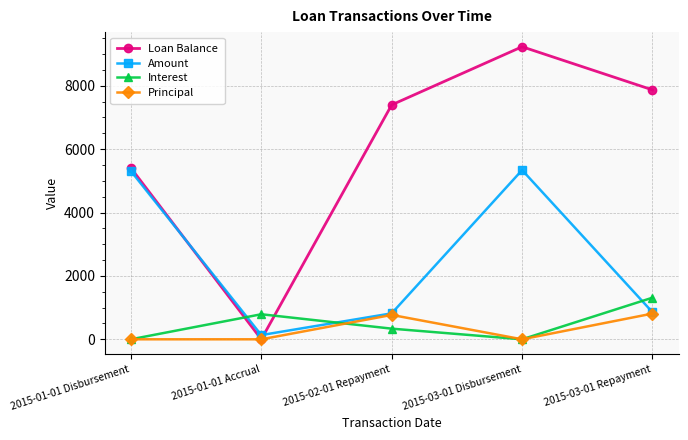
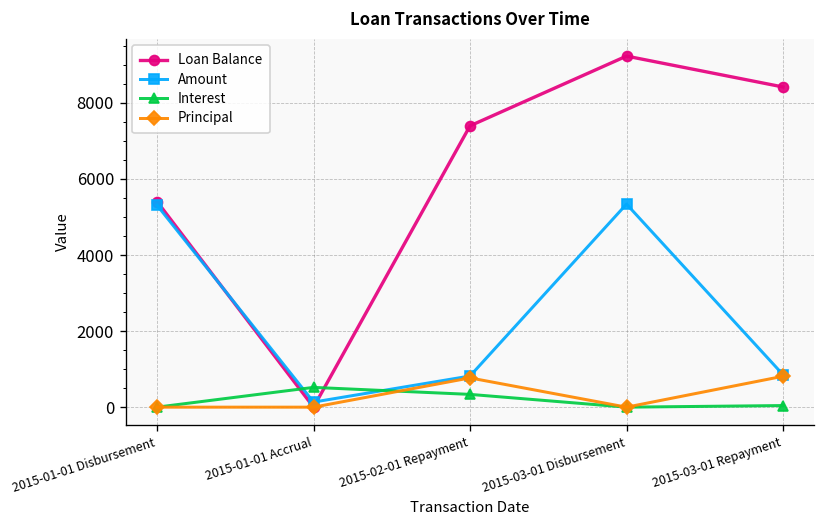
Interest, 2015-01-01 Accrual: 800 -> 500
Loan Balance, 2015-03-01 Repayment: 7900 -> 8400
Interest, 2015-03-01 Repayment: 1300 -> 0
